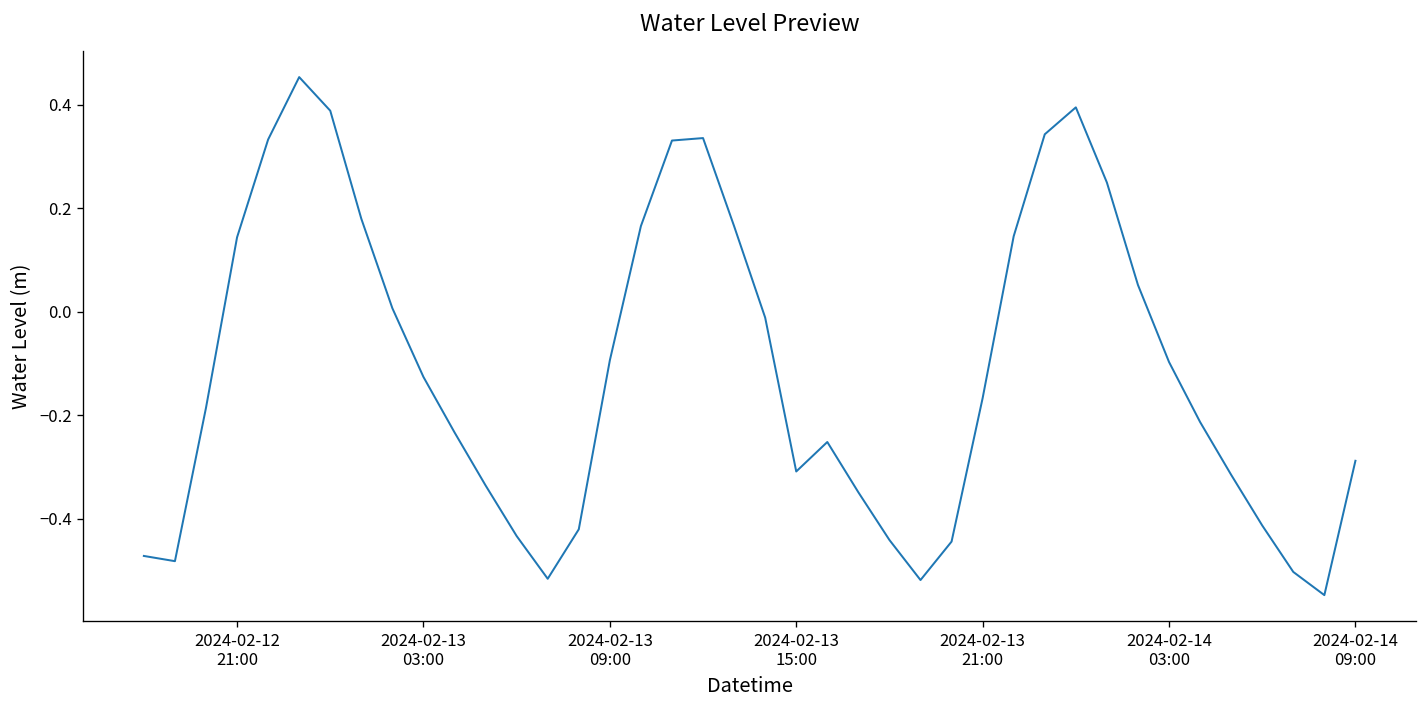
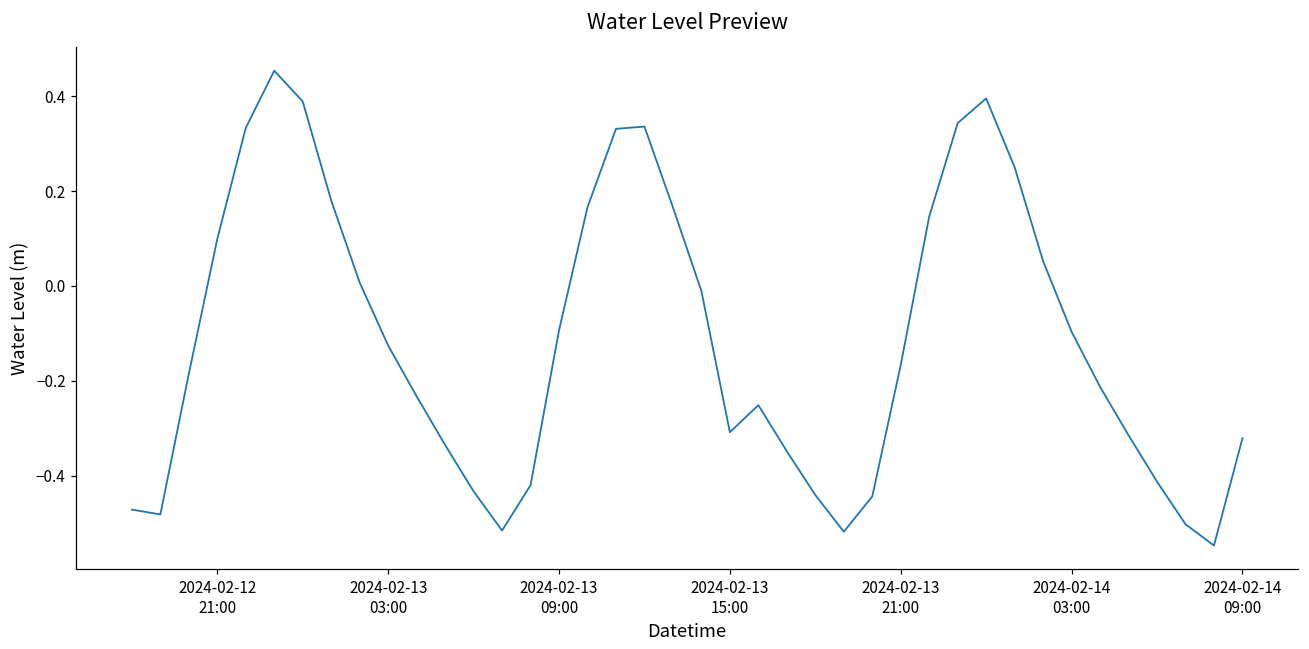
2024-02-12 21:00: 0.14 -> 0.10
2024-02-14 09:00: -0.29 -> -0.32
